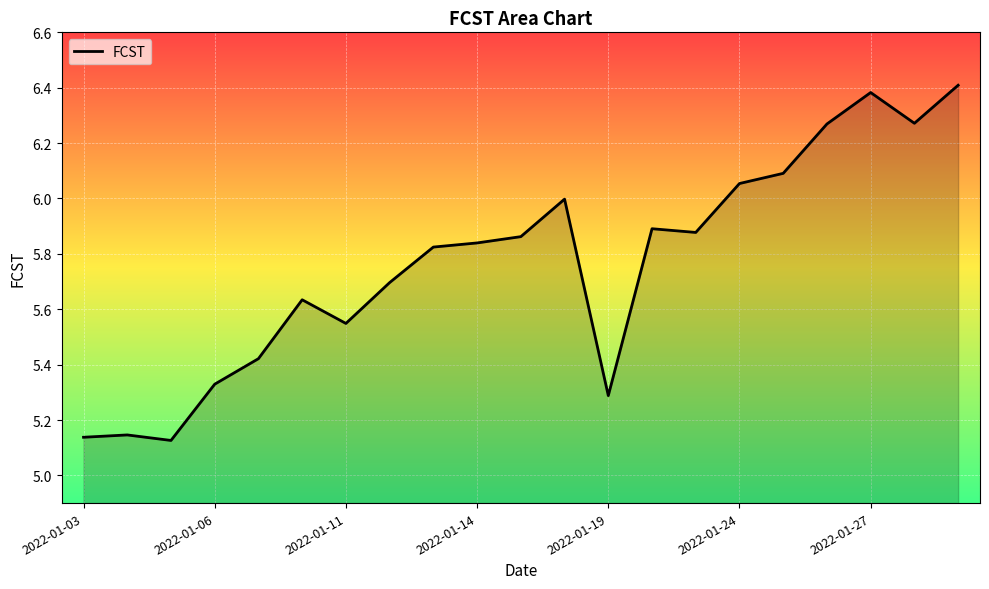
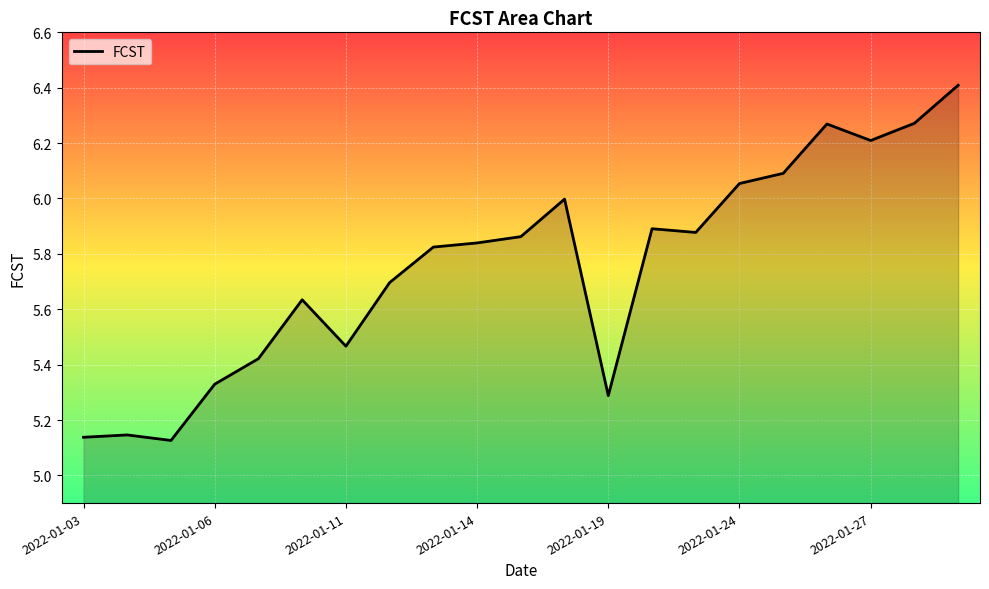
2022-01-11: 5.55 -> 5.47
2022-01-27: 6.38 -> 6.21
